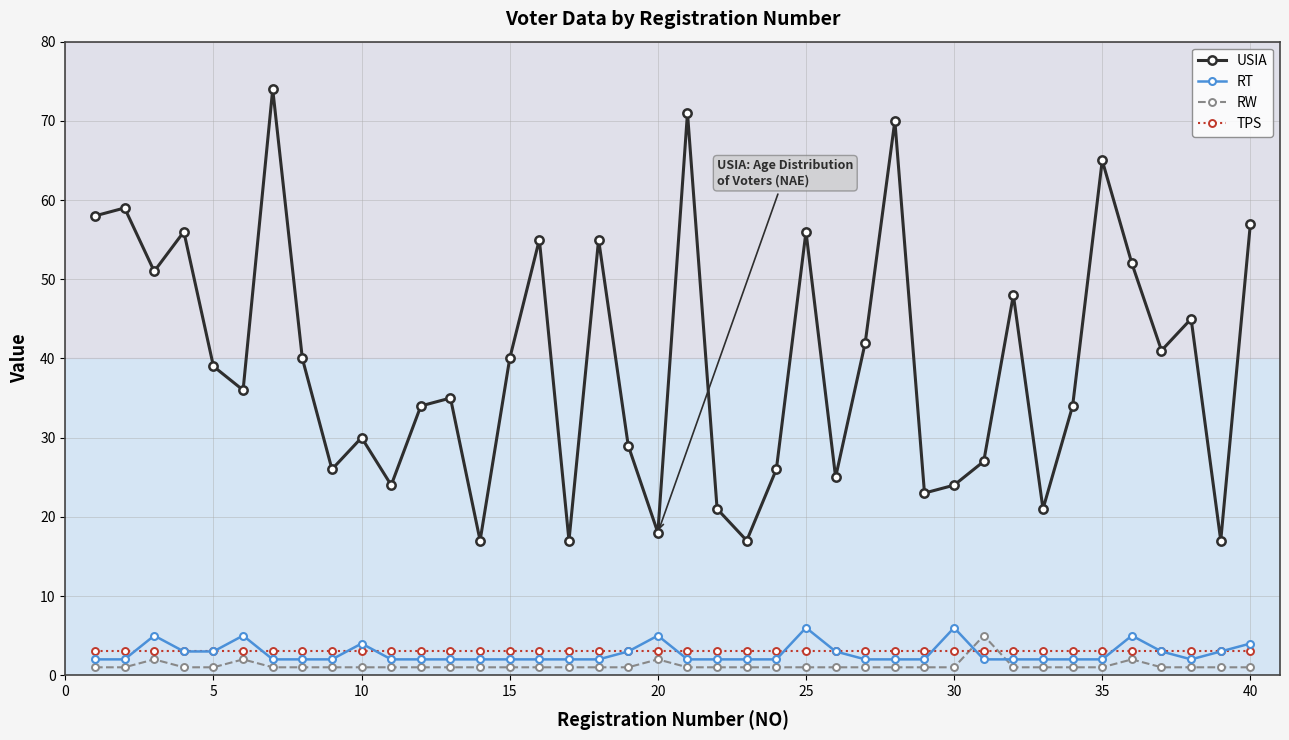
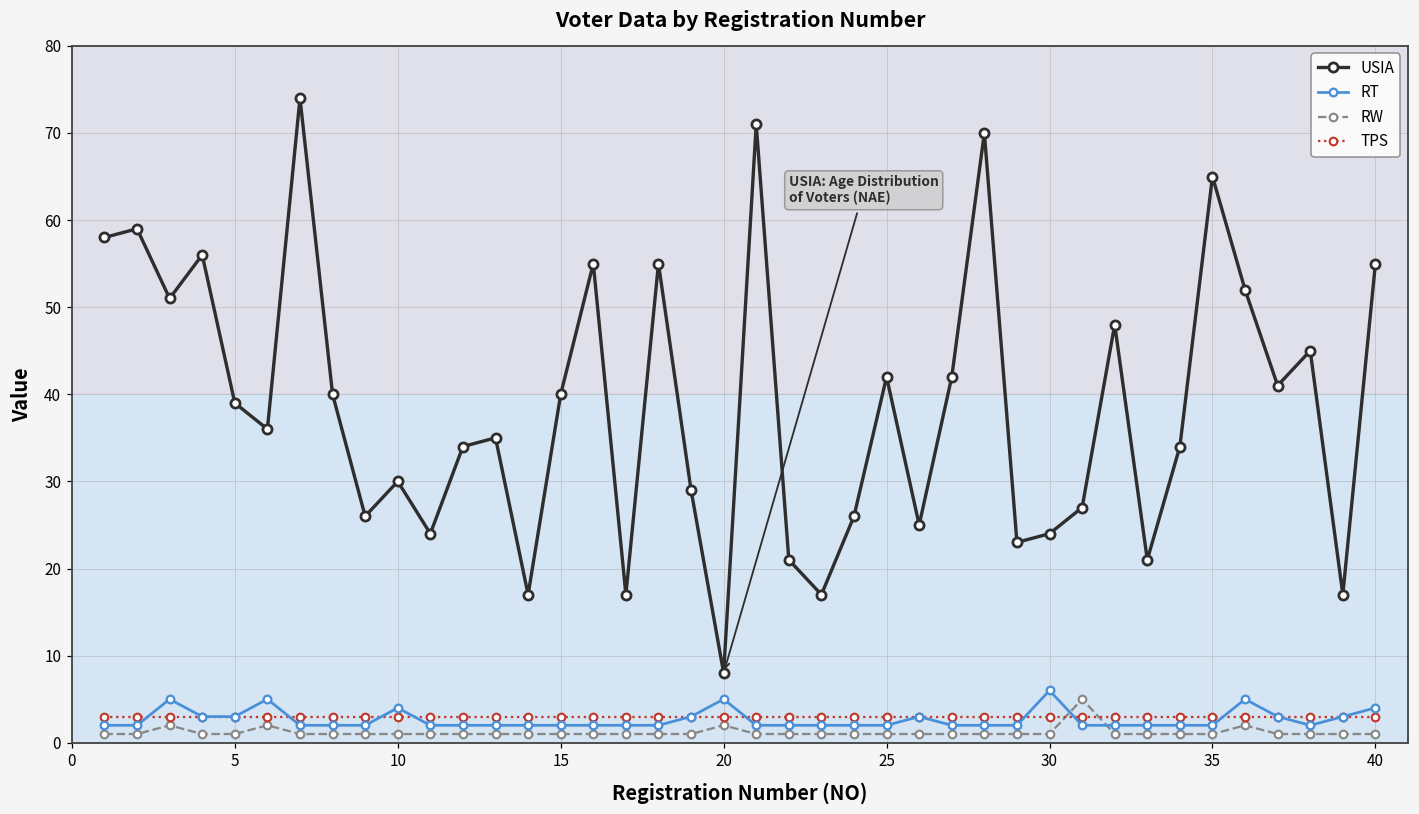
USIA, 20: 18 -> 8
USIA, 25: 56 -> 42
RT, 25: 6 -> 2
USIA, 40: 57 -> 55
